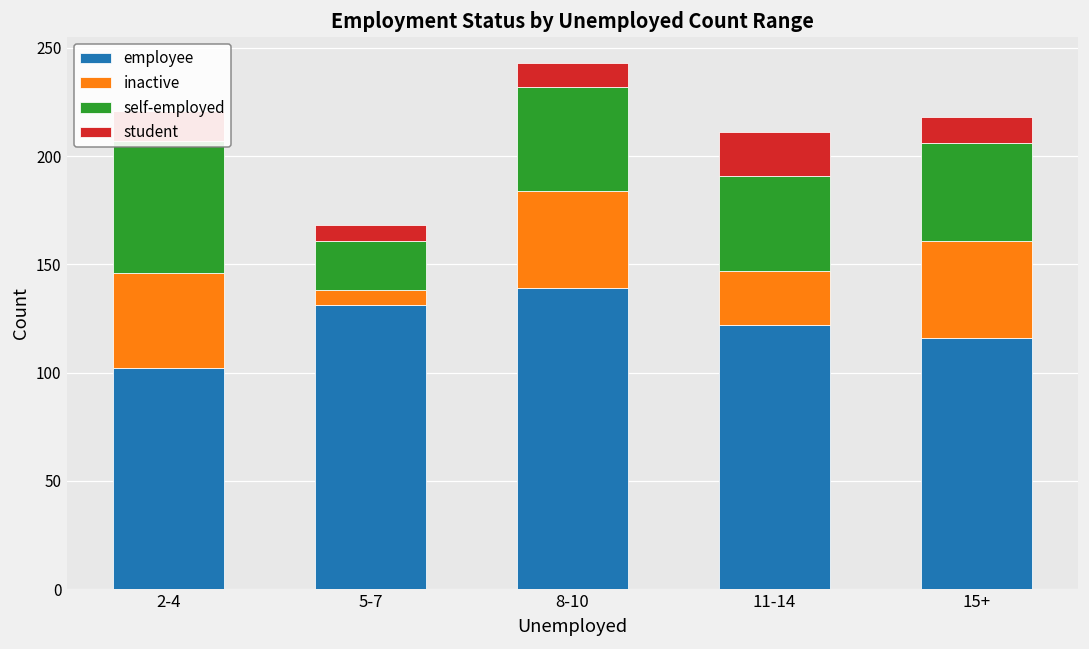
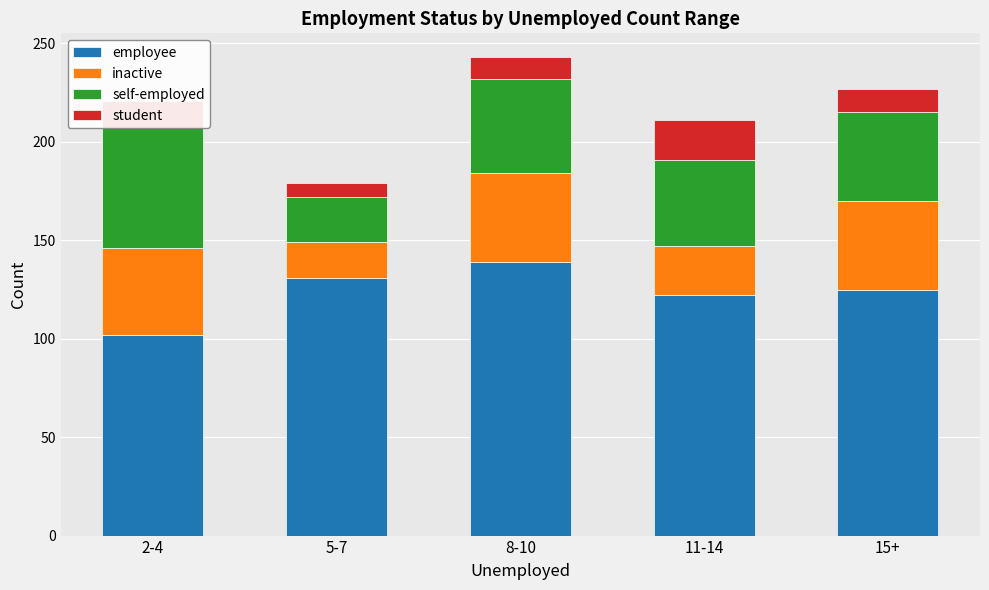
inactive, 5-7: 7 -> 18
employee, 15+: 116 -> 125
